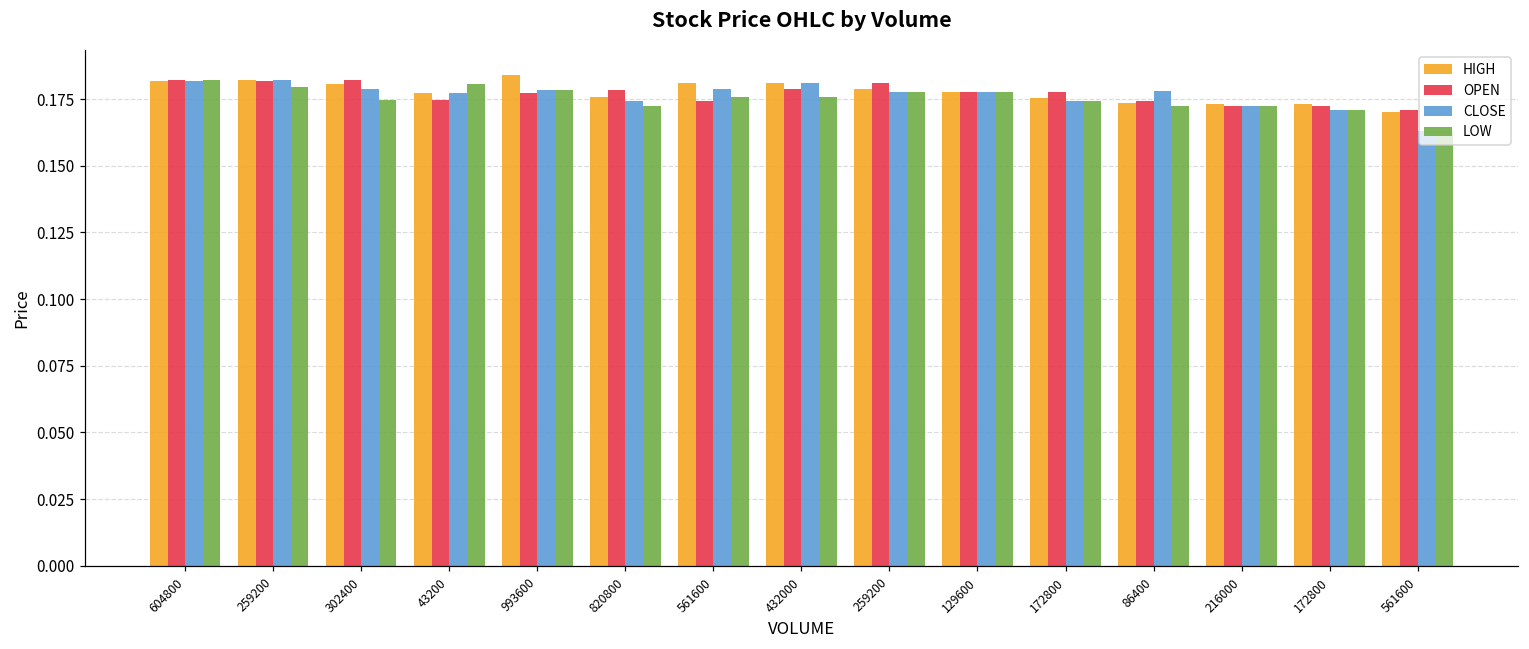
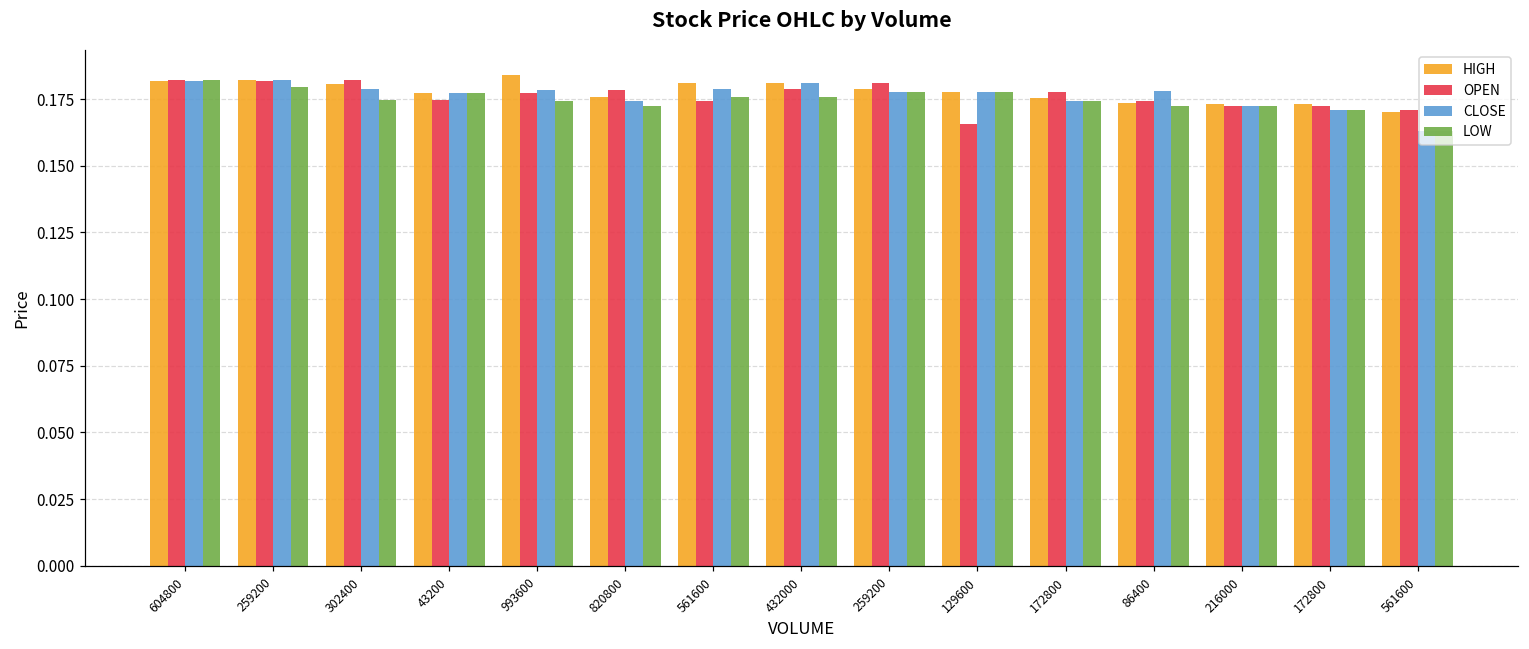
LOW, 43200: 0.181 -> 0.177
LOW, 993600: 0.178 -> 0.174
OPEN, 129600: 0.178 -> 0.166
